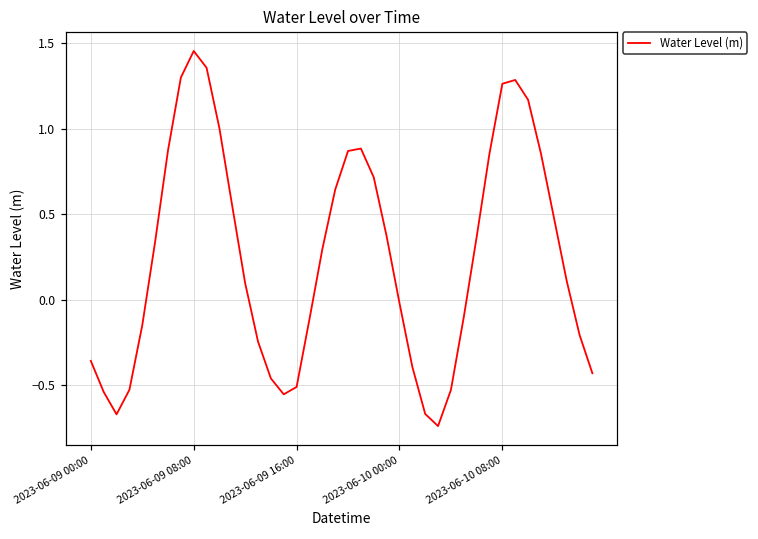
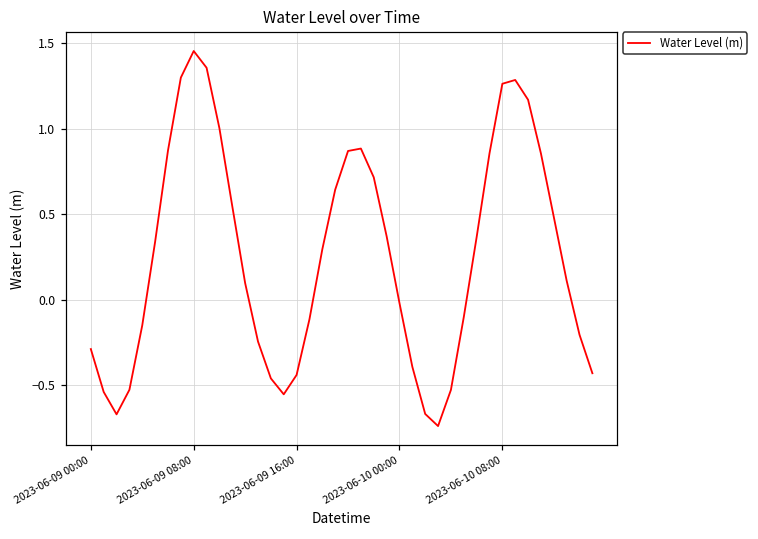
2023-06-09 00:00: -0.36 -> -0.29
2023-06-09 16:00: -0.51 -> -0.44
